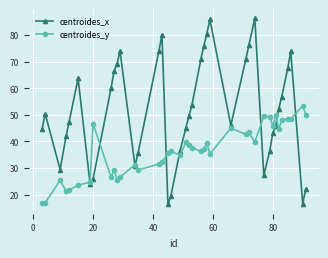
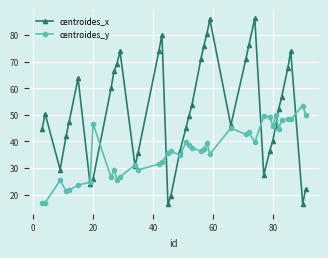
centroides_x, 80: 43 -> 40
